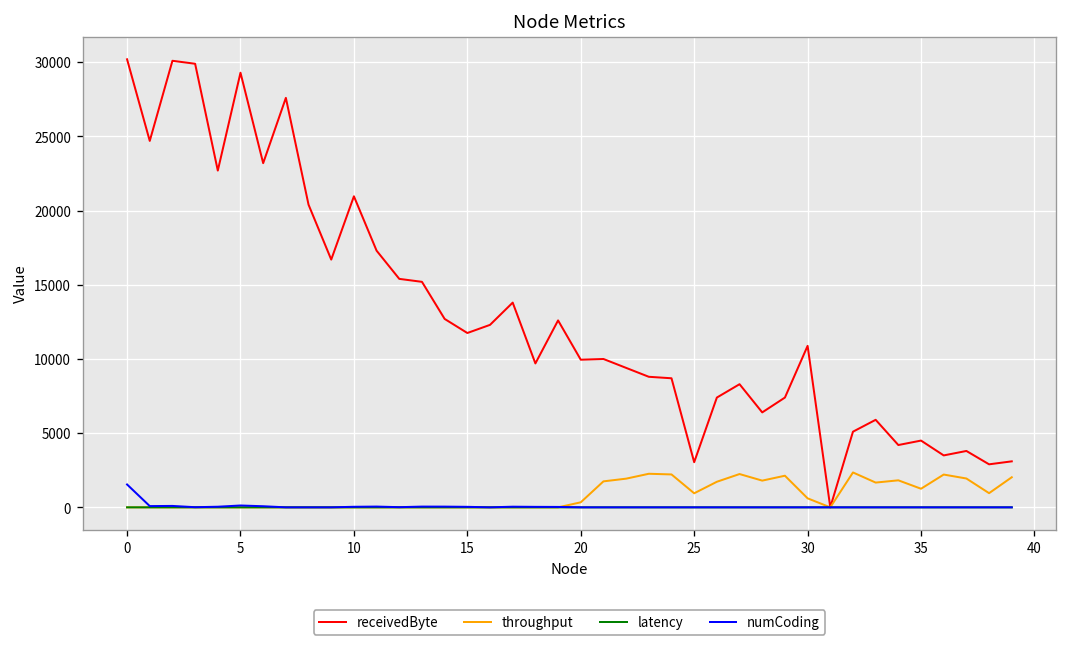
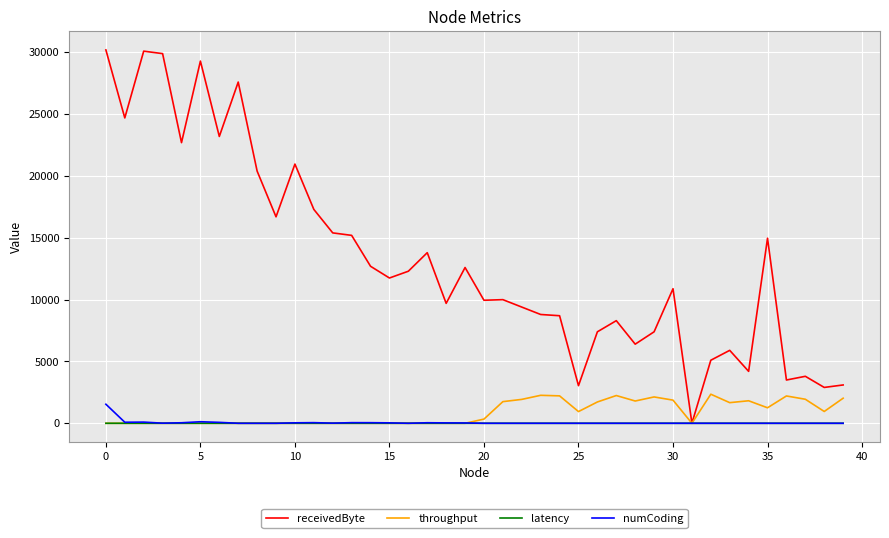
throughput, 30: 600 -> 1900
receivedByte, 35: 4500 -> 15000
